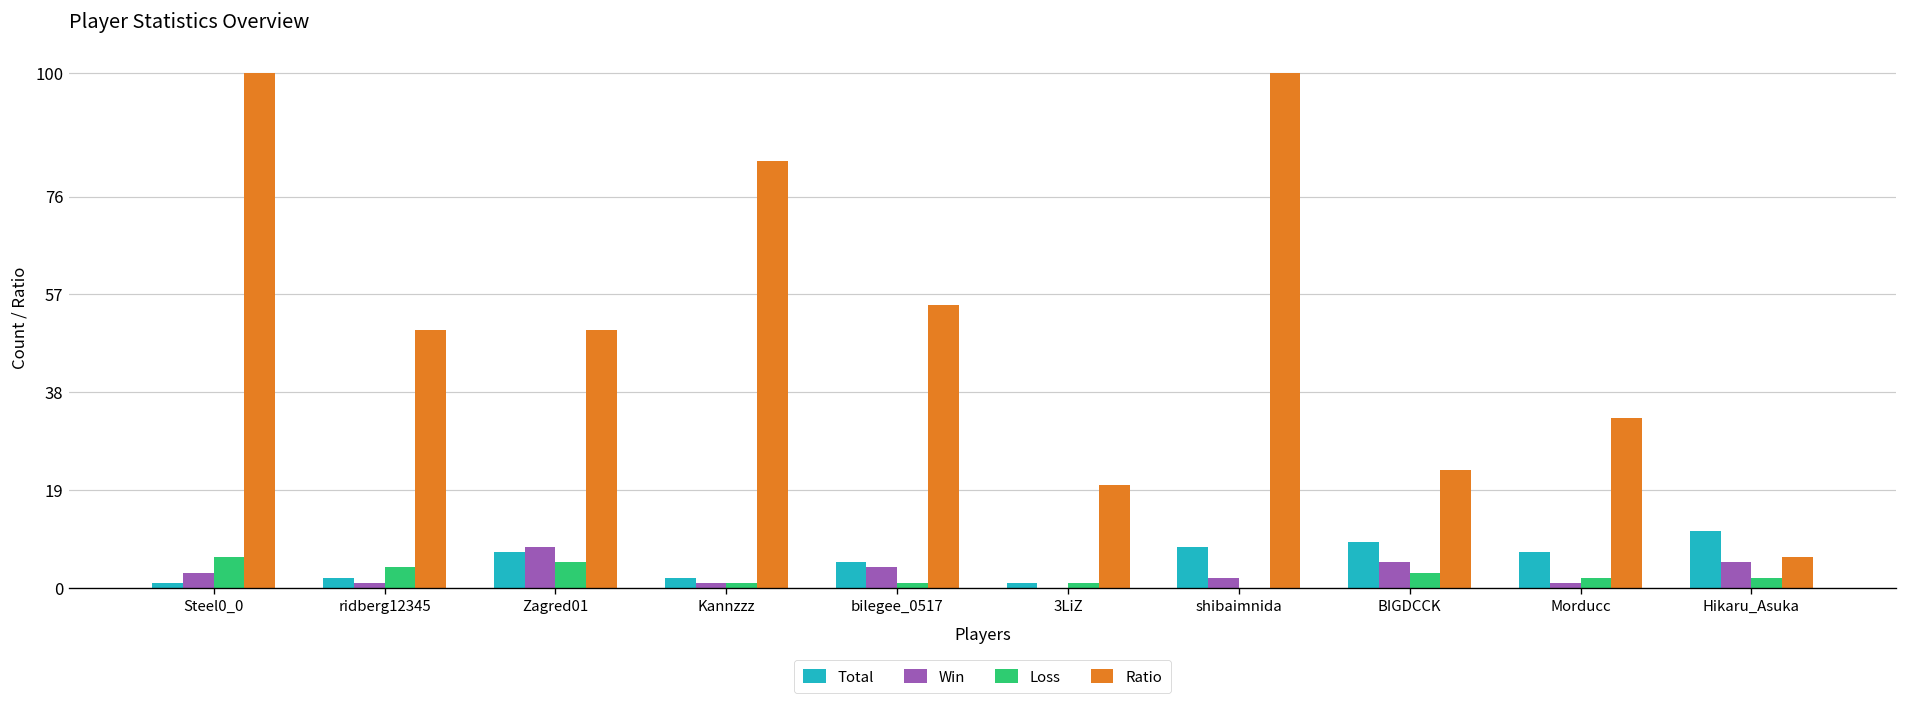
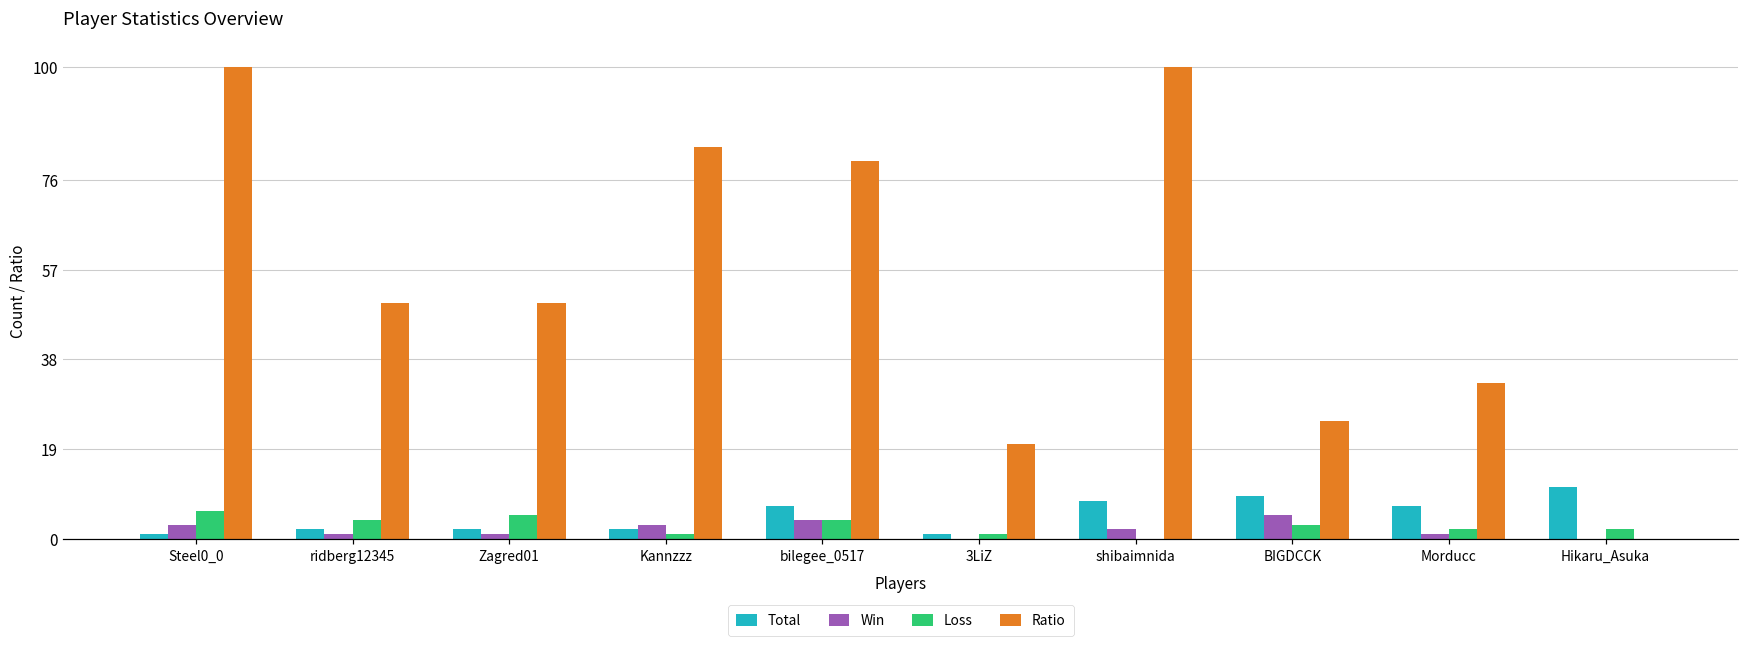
Total, Zagred01: 7 -> 2
Win, Zagred01: 8 -> 1
Win, Kannzzz: 1 -> 3
Total, bilegee_0517: 5 -> 7
Loss, bilegee_0517: 1 -> 4
Ratio, bilegee_0517: 55 -> 80
Ratio, BIGDCCK: 23 -> 25
Win, Hikaru_Asuka: 5 -> 0
Ratio, Hikaru_Asuka: 6 -> 0
